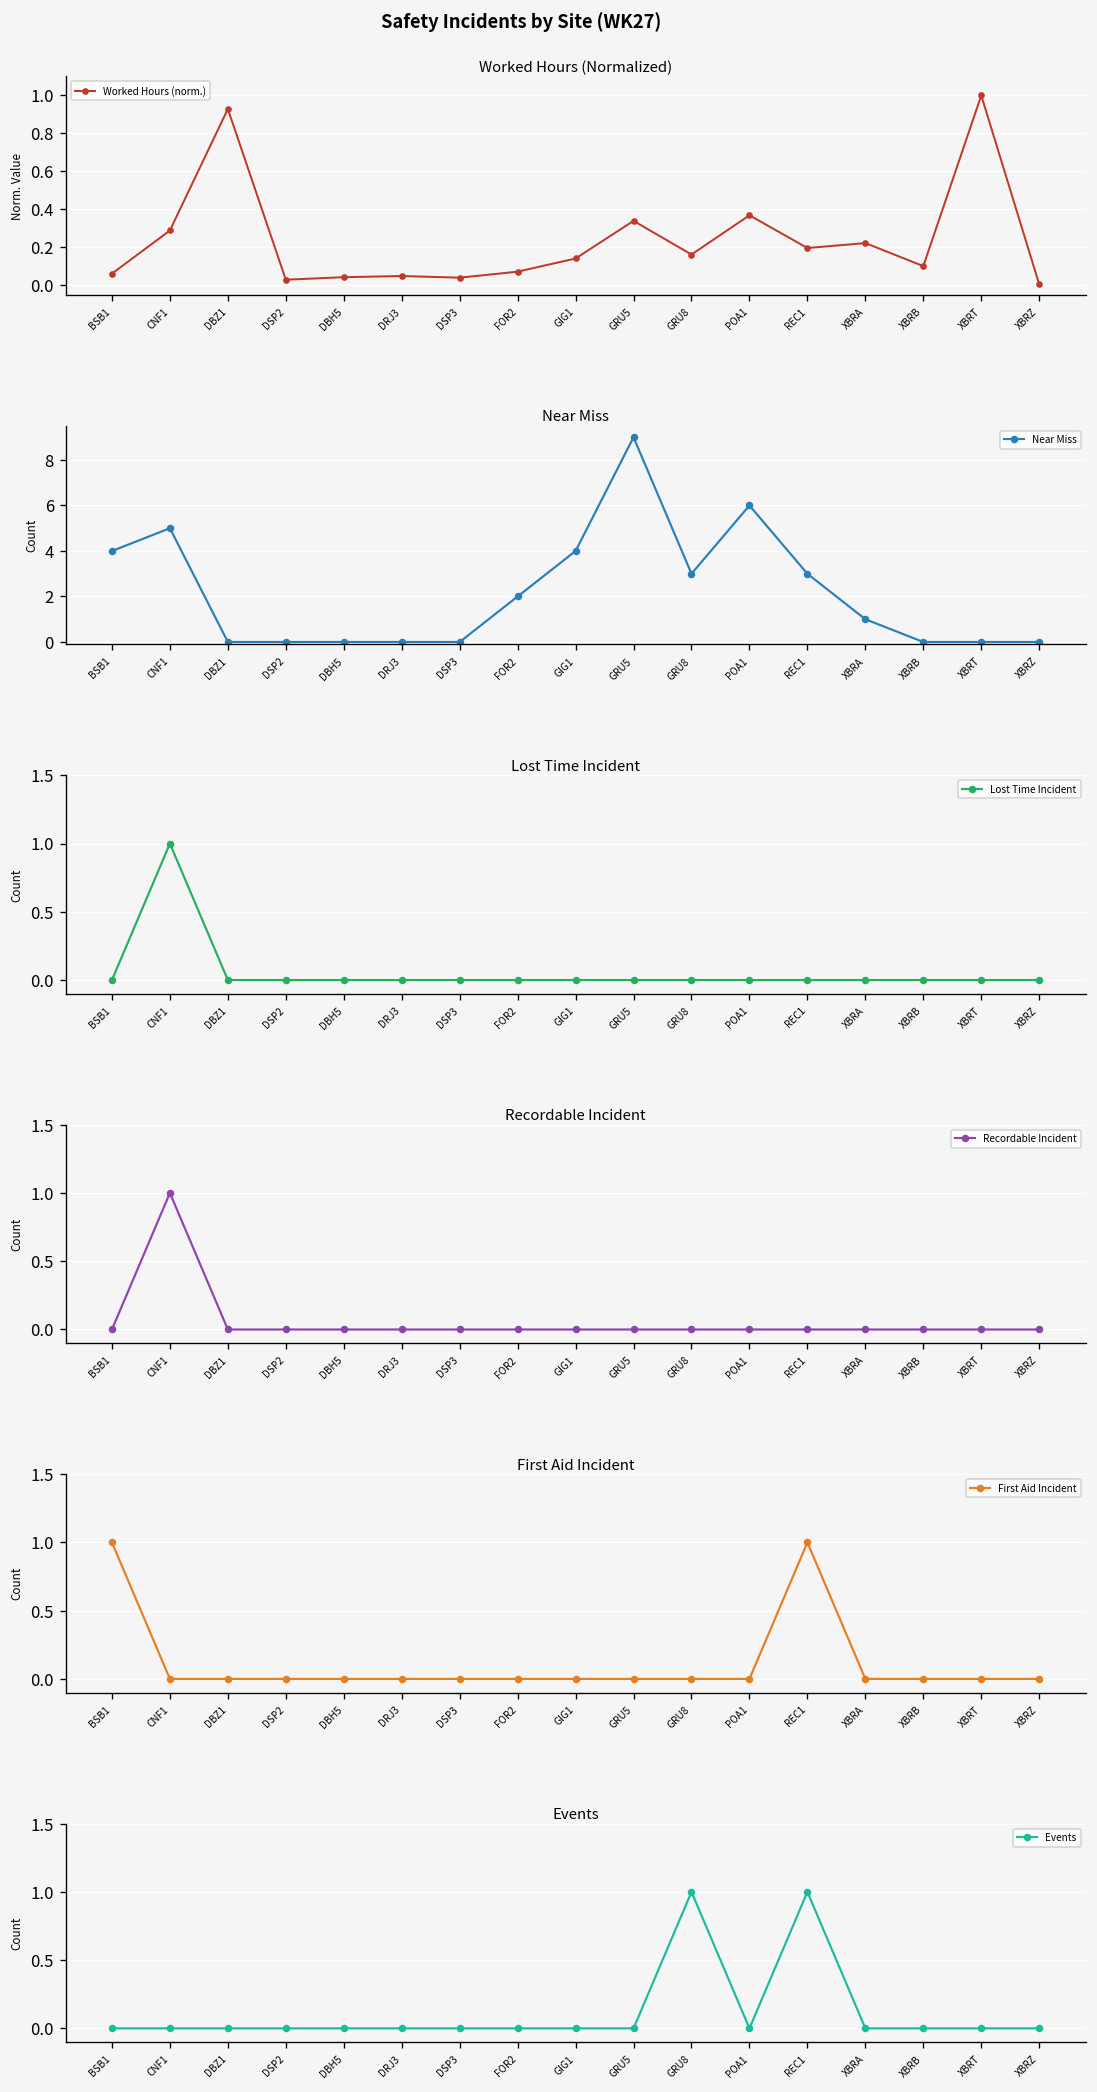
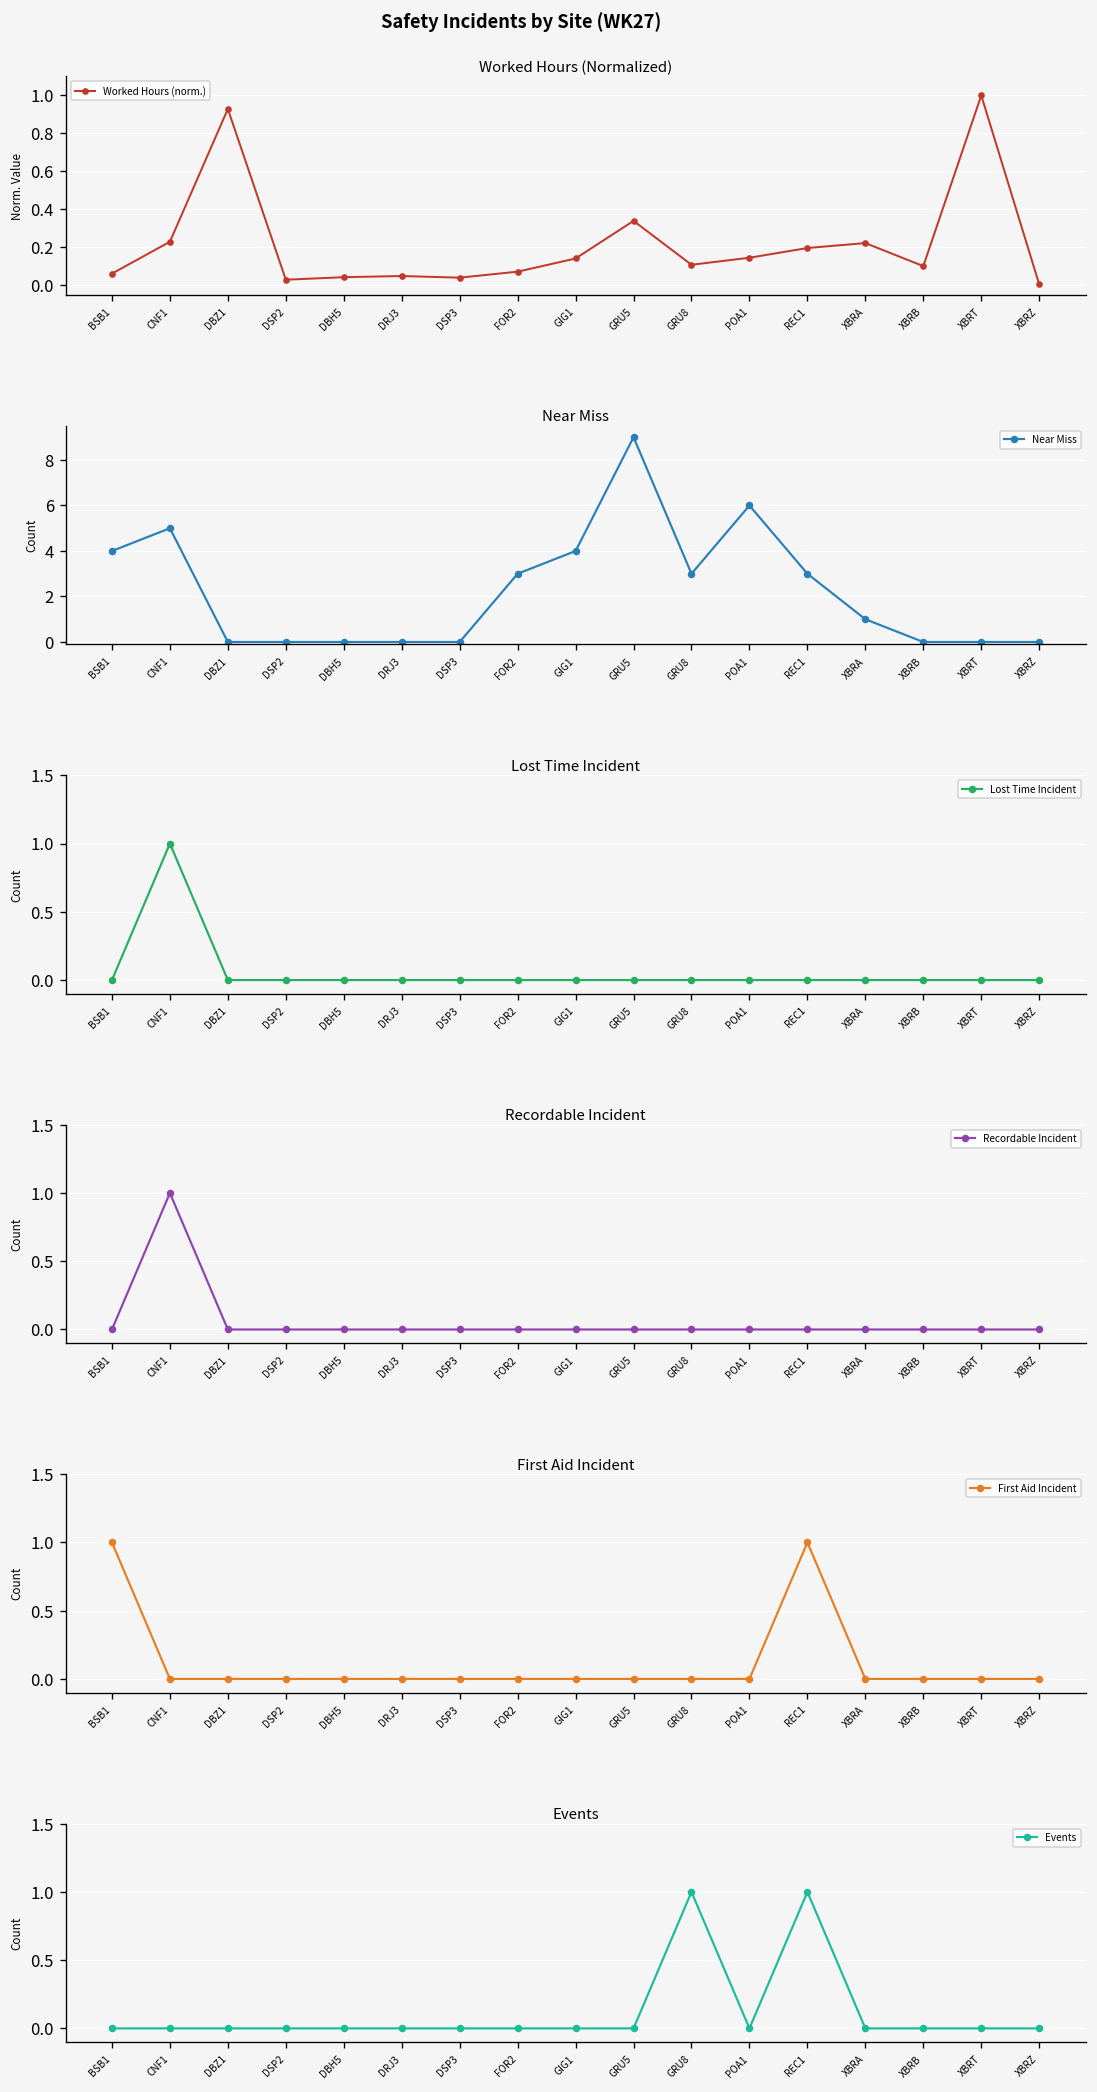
Worked Hours (Normalized), CNF1: 0.29 -> 0.23
Worked Hours (Normalized), GRU8: 0.16 -> 0.11
Worked Hours (Normalized), POA1: 0.37 -> 0.15
Near Miss, FOR2: 2 -> 3
